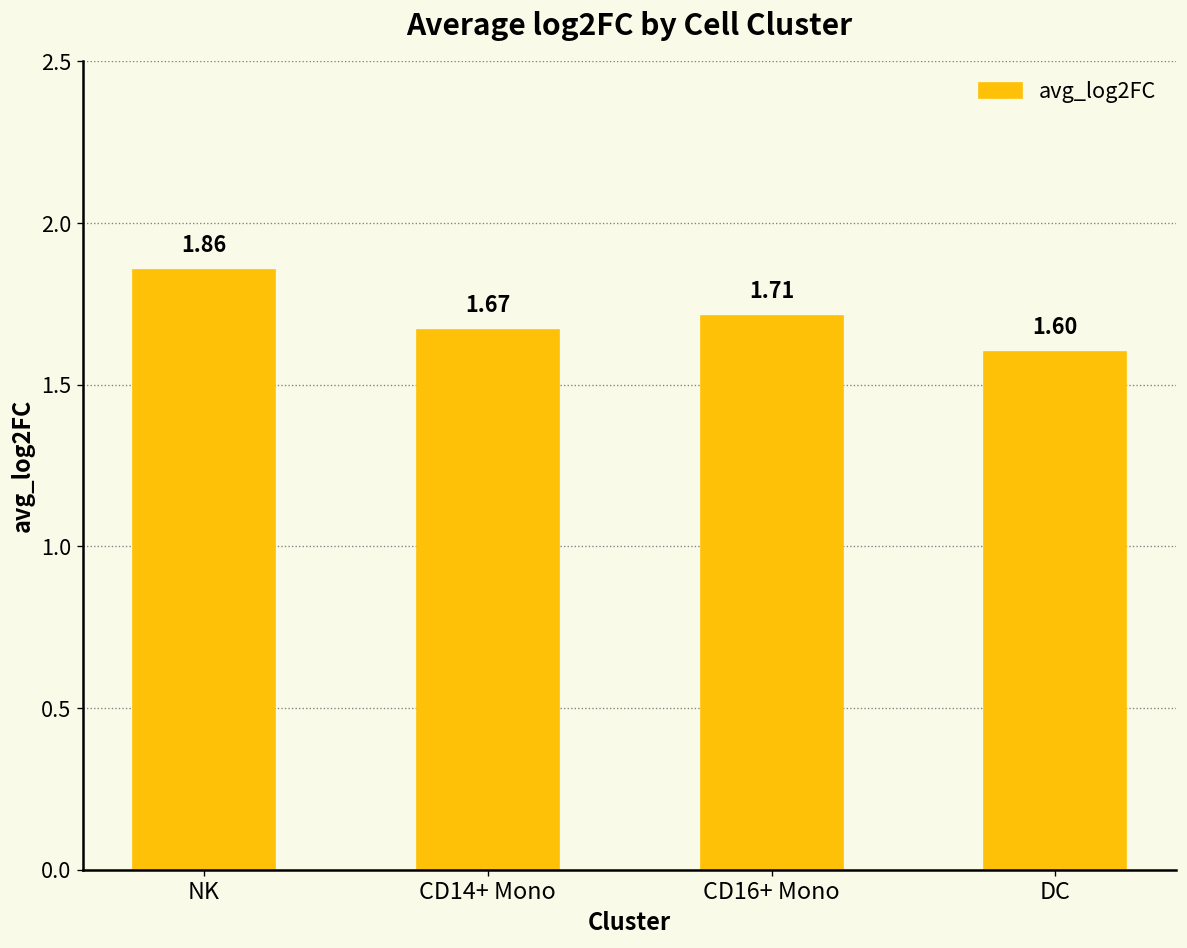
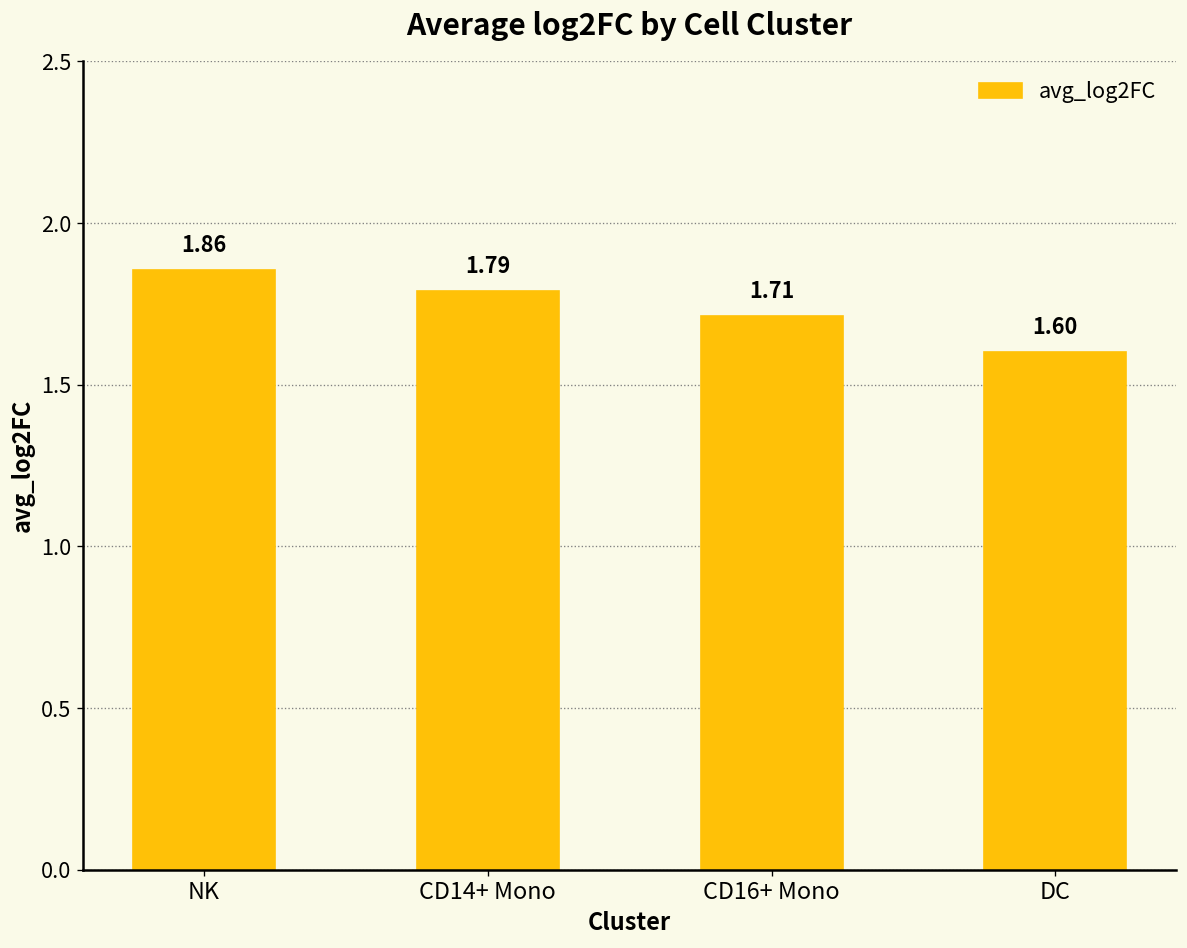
CD14+ Mono: 1.67 -> 1.79
